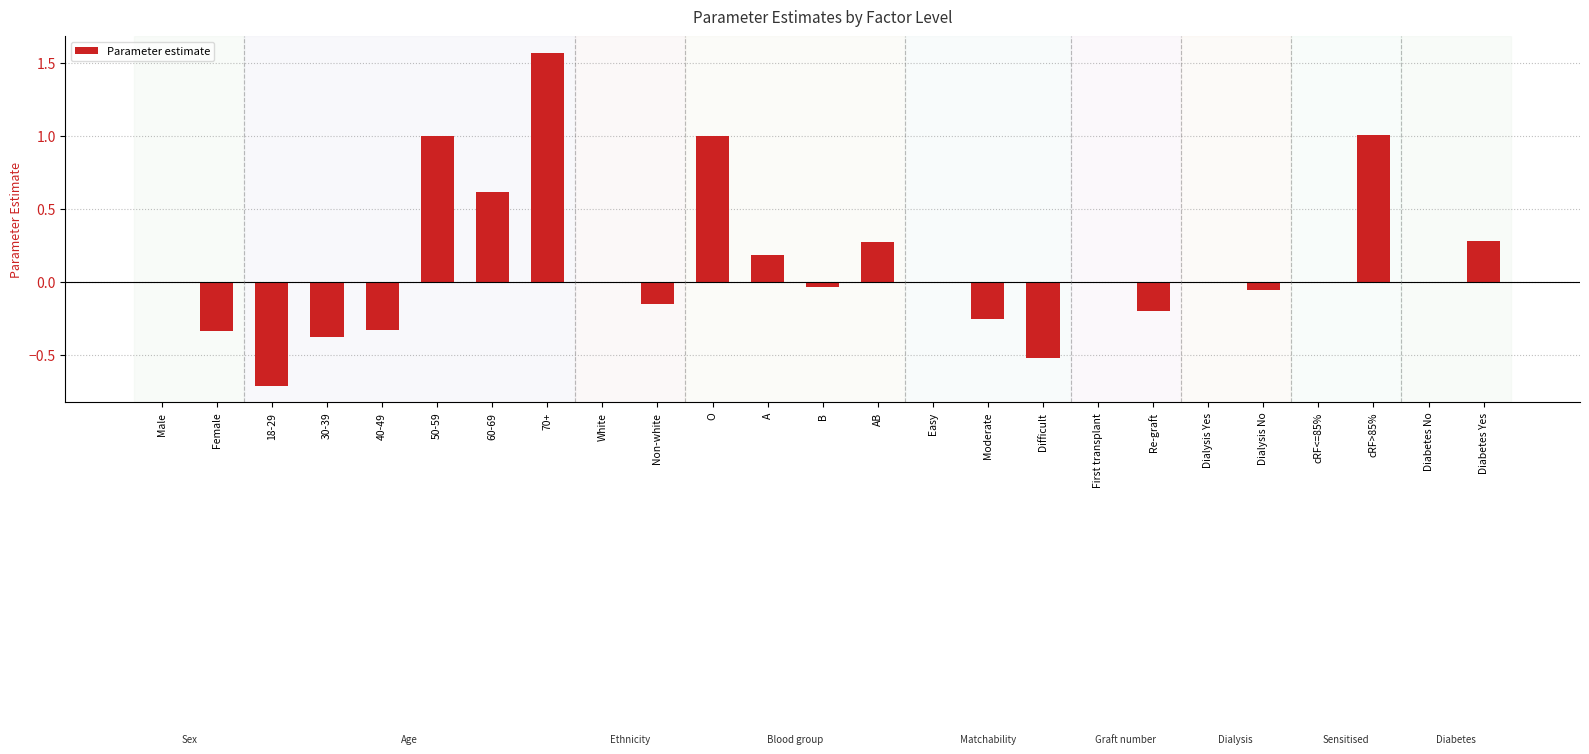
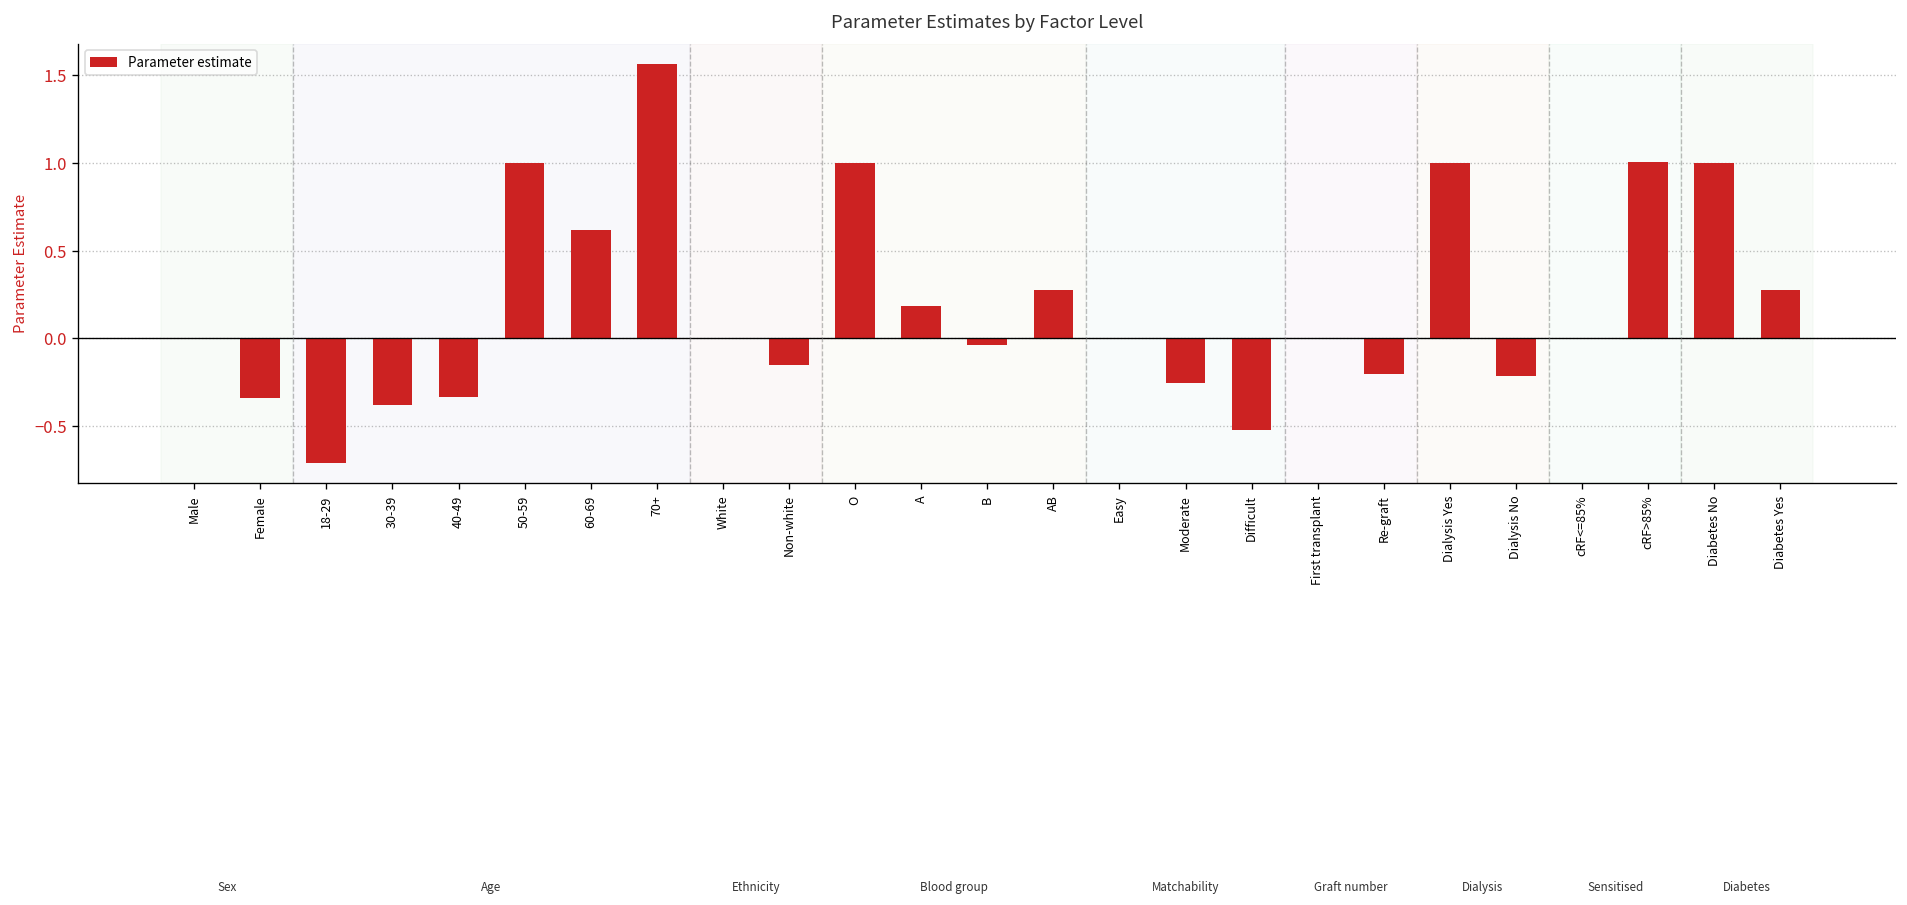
Dialysis Yes: 0 -> 1
Dialysis No: -0.06 -> -0.22
Diabetes No: 0 -> 1
